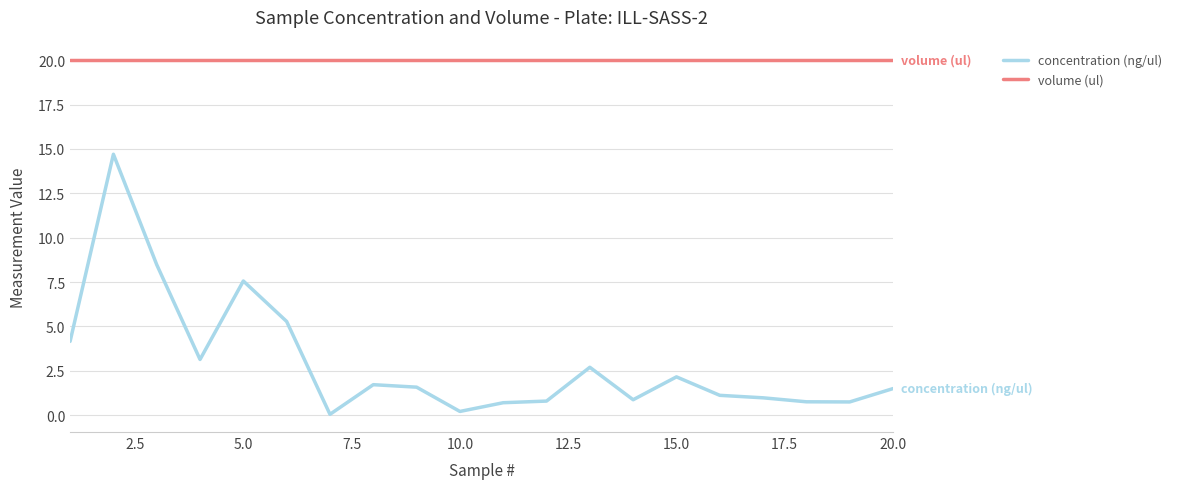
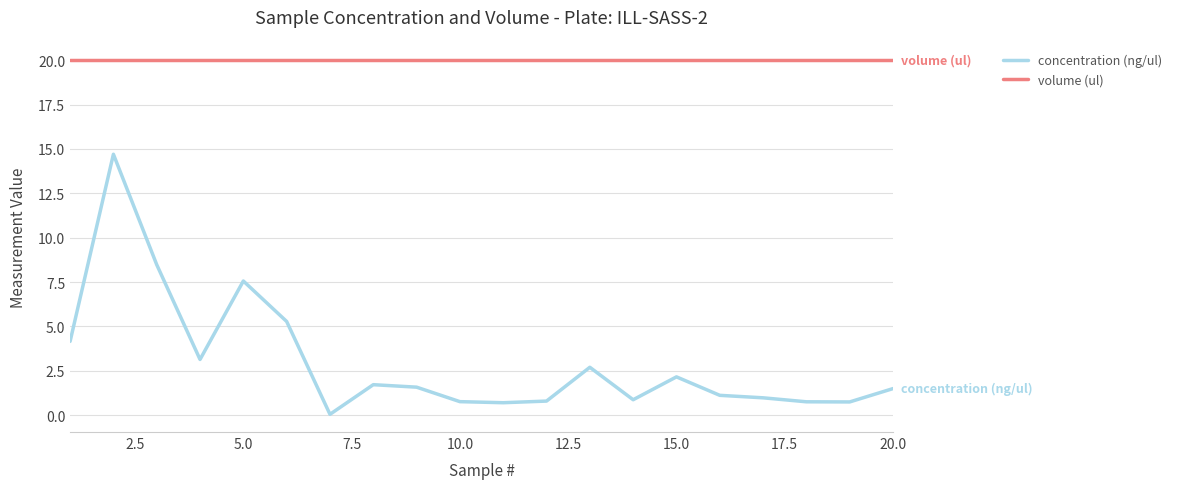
concentration (ng/ul), 10.0: 0.2 -> 0.8
